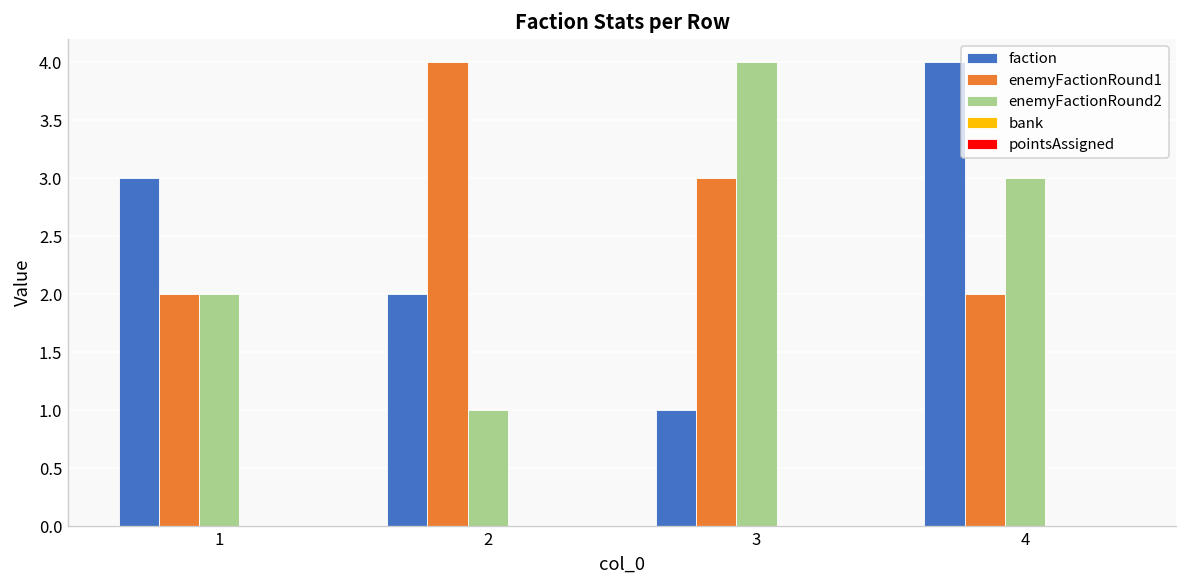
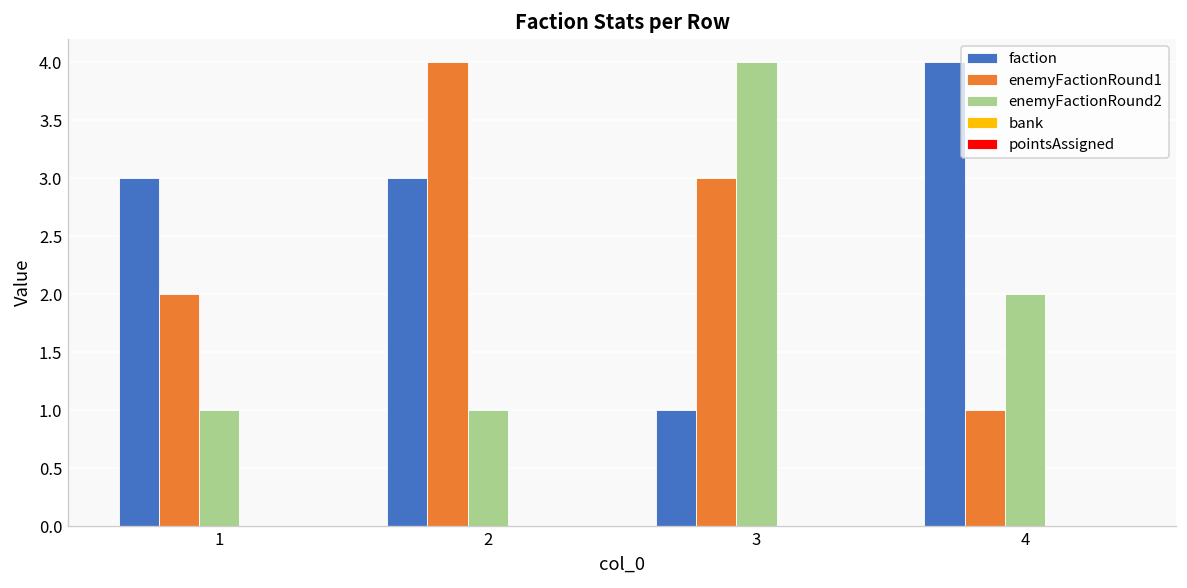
enemyFactionRound2, 1: 2 -> 1
faction, 2: 2 -> 3
enemyFactionRound1, 4: 2 -> 1
enemyFactionRound2, 4: 3 -> 2
